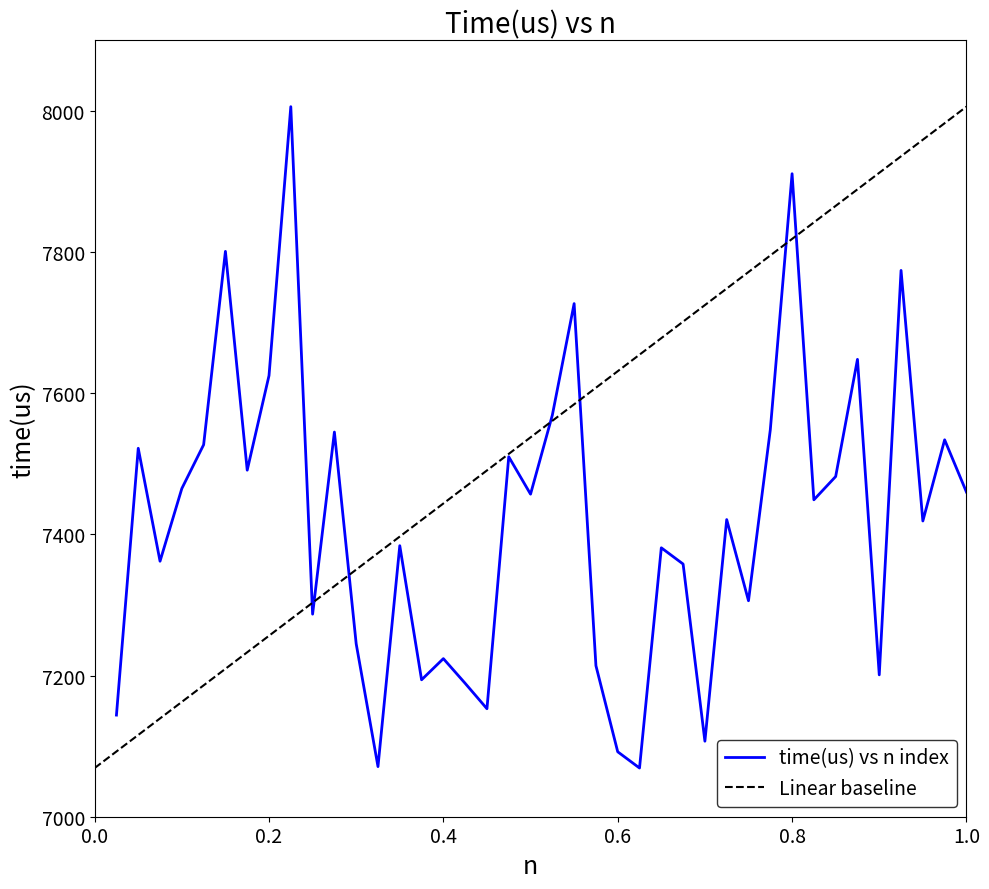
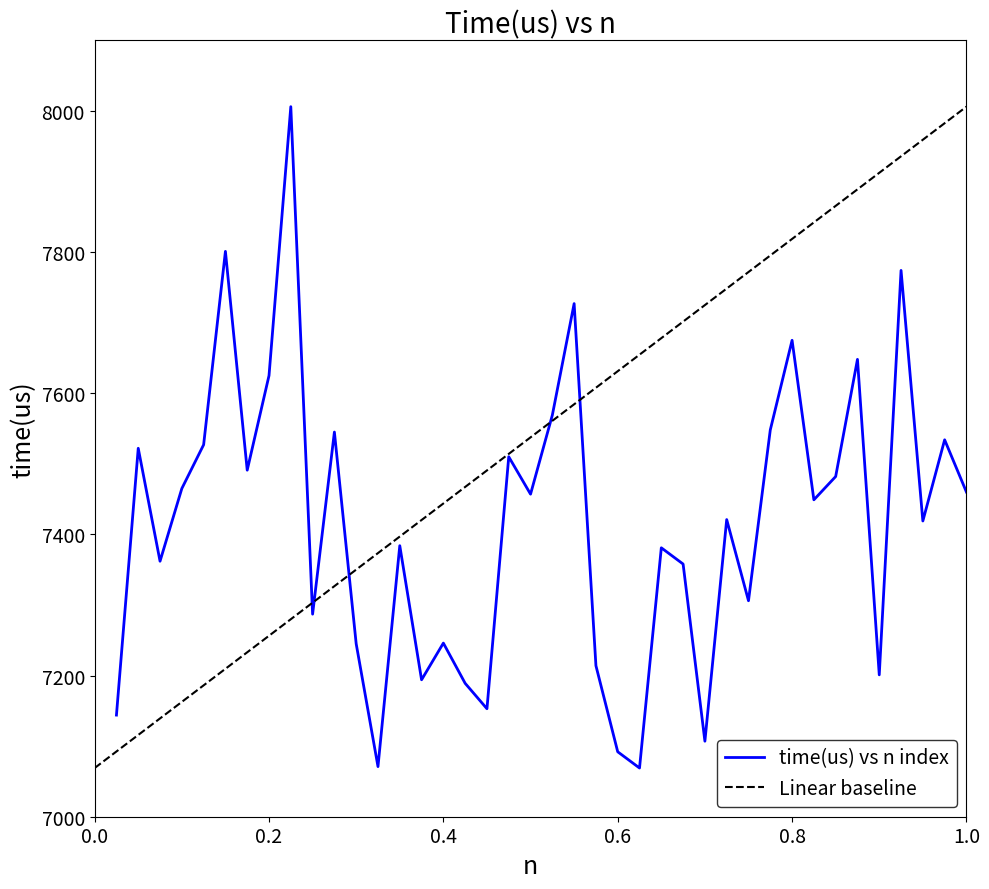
time(us) vs n index, 0.4: 7220 -> 7250
time(us) vs n index, 0.8: 7910 -> 7680
